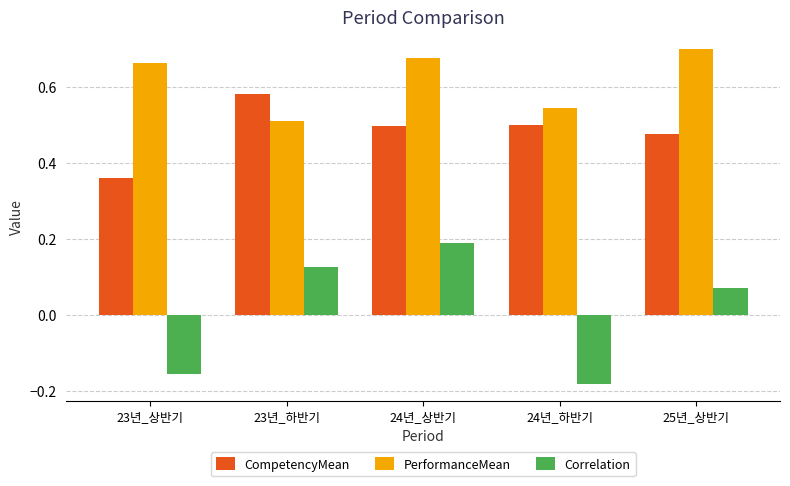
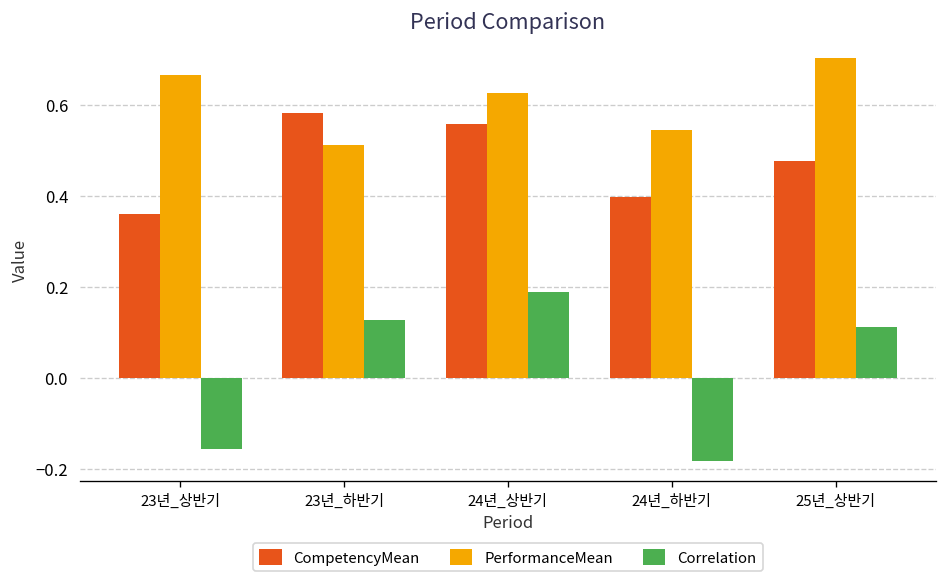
CompetencyMean, 24년_상반기: 0.50 -> 0.56
PerformanceMean, 24년_상반기: 0.68 -> 0.63
CompetencyMean, 24년_하반기: 0.50 -> 0.40
Correlation, 25년_상반기: 0.07 -> 0.11
